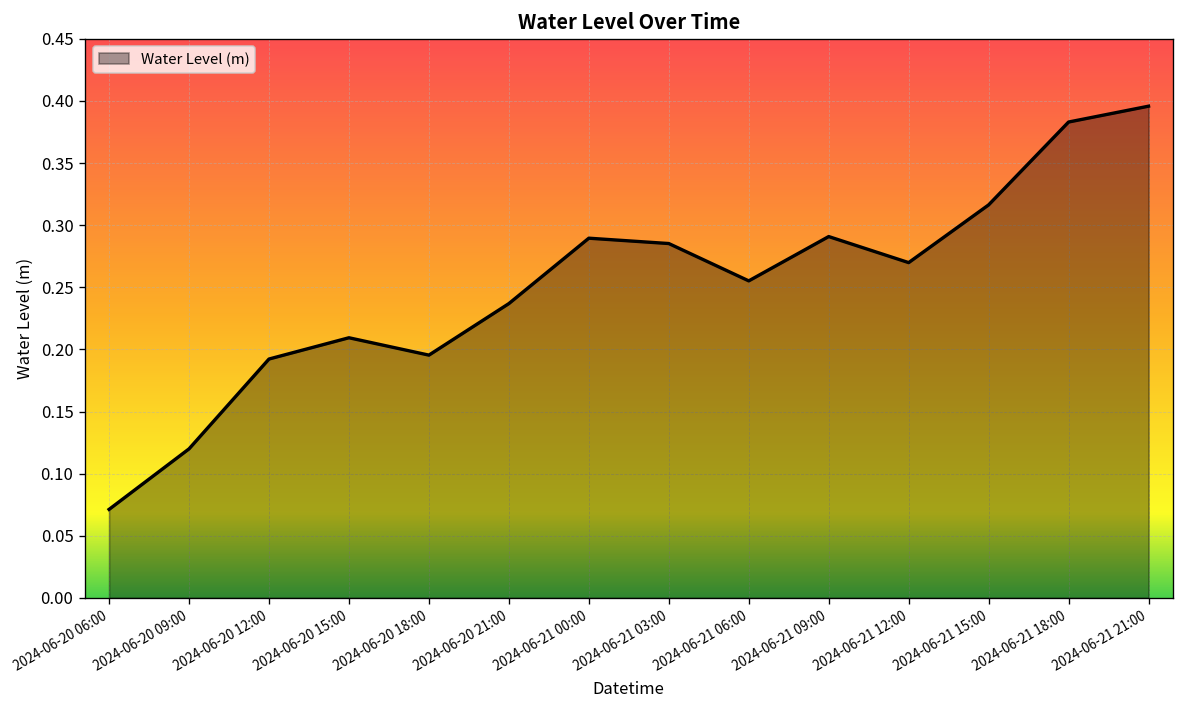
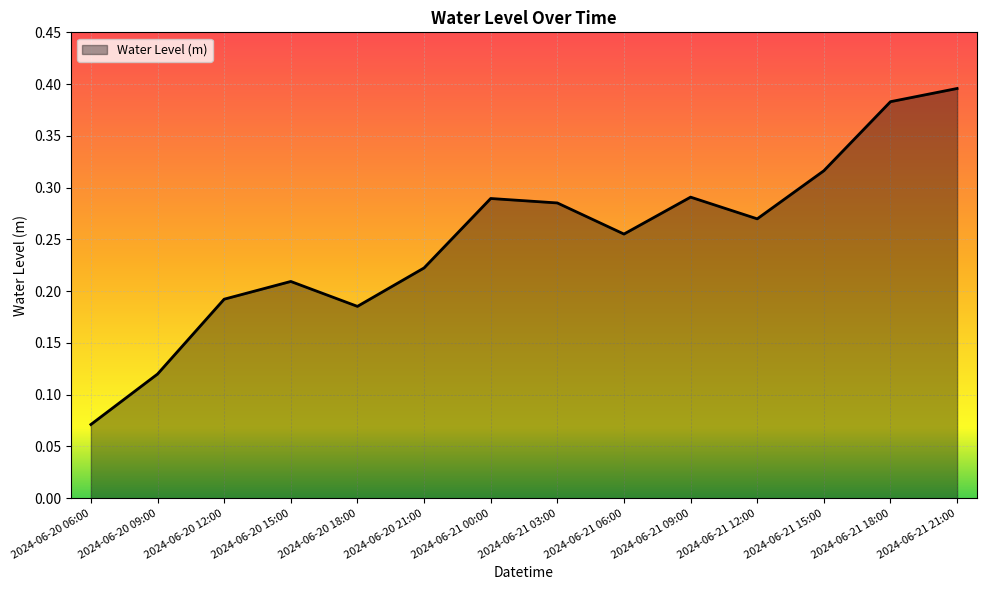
2024-06-20 18:00: 0.195 -> 0.185
2024-06-20 21:00: 0.237 -> 0.222
